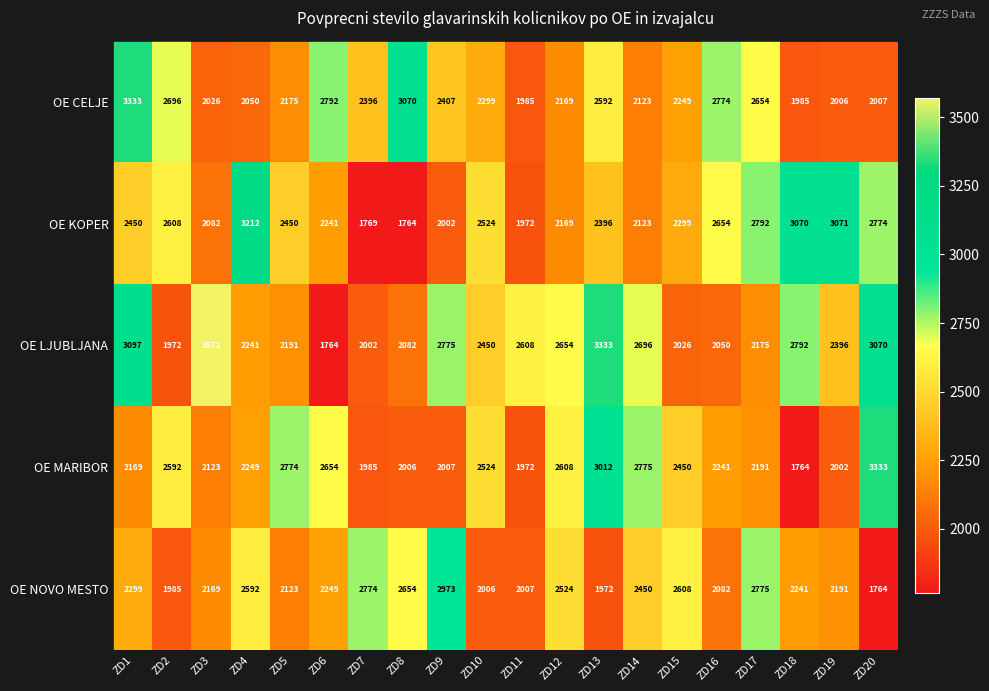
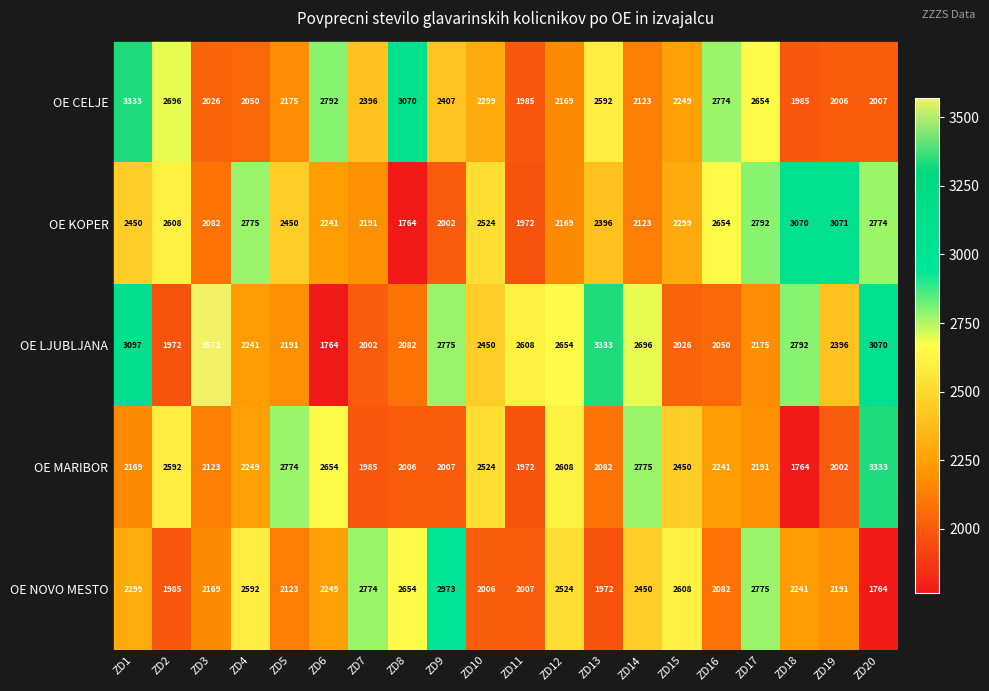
OE KOPER, ZD4: 3212 -> 2775
OE KOPER, ZD7: 1769 -> 2191
OE MARIBOR, ZD13: 3012 -> 2082
